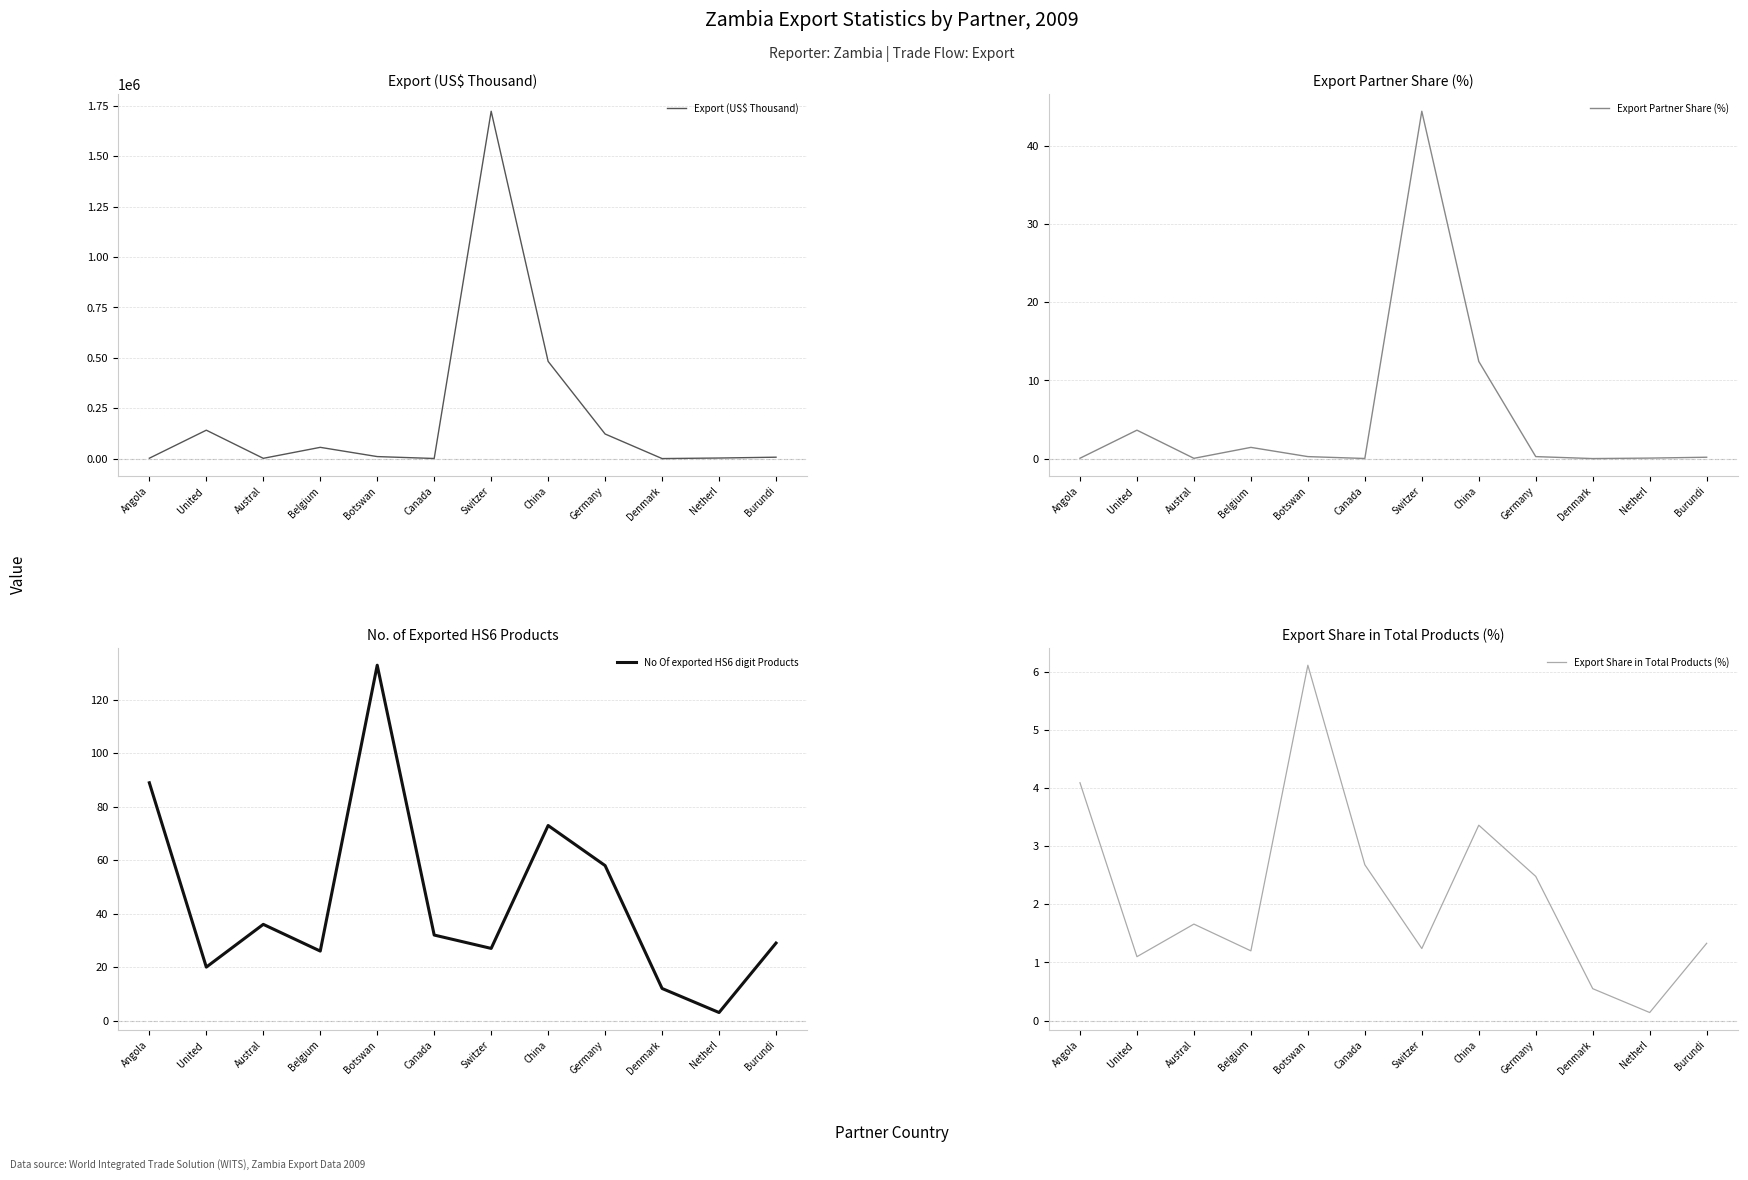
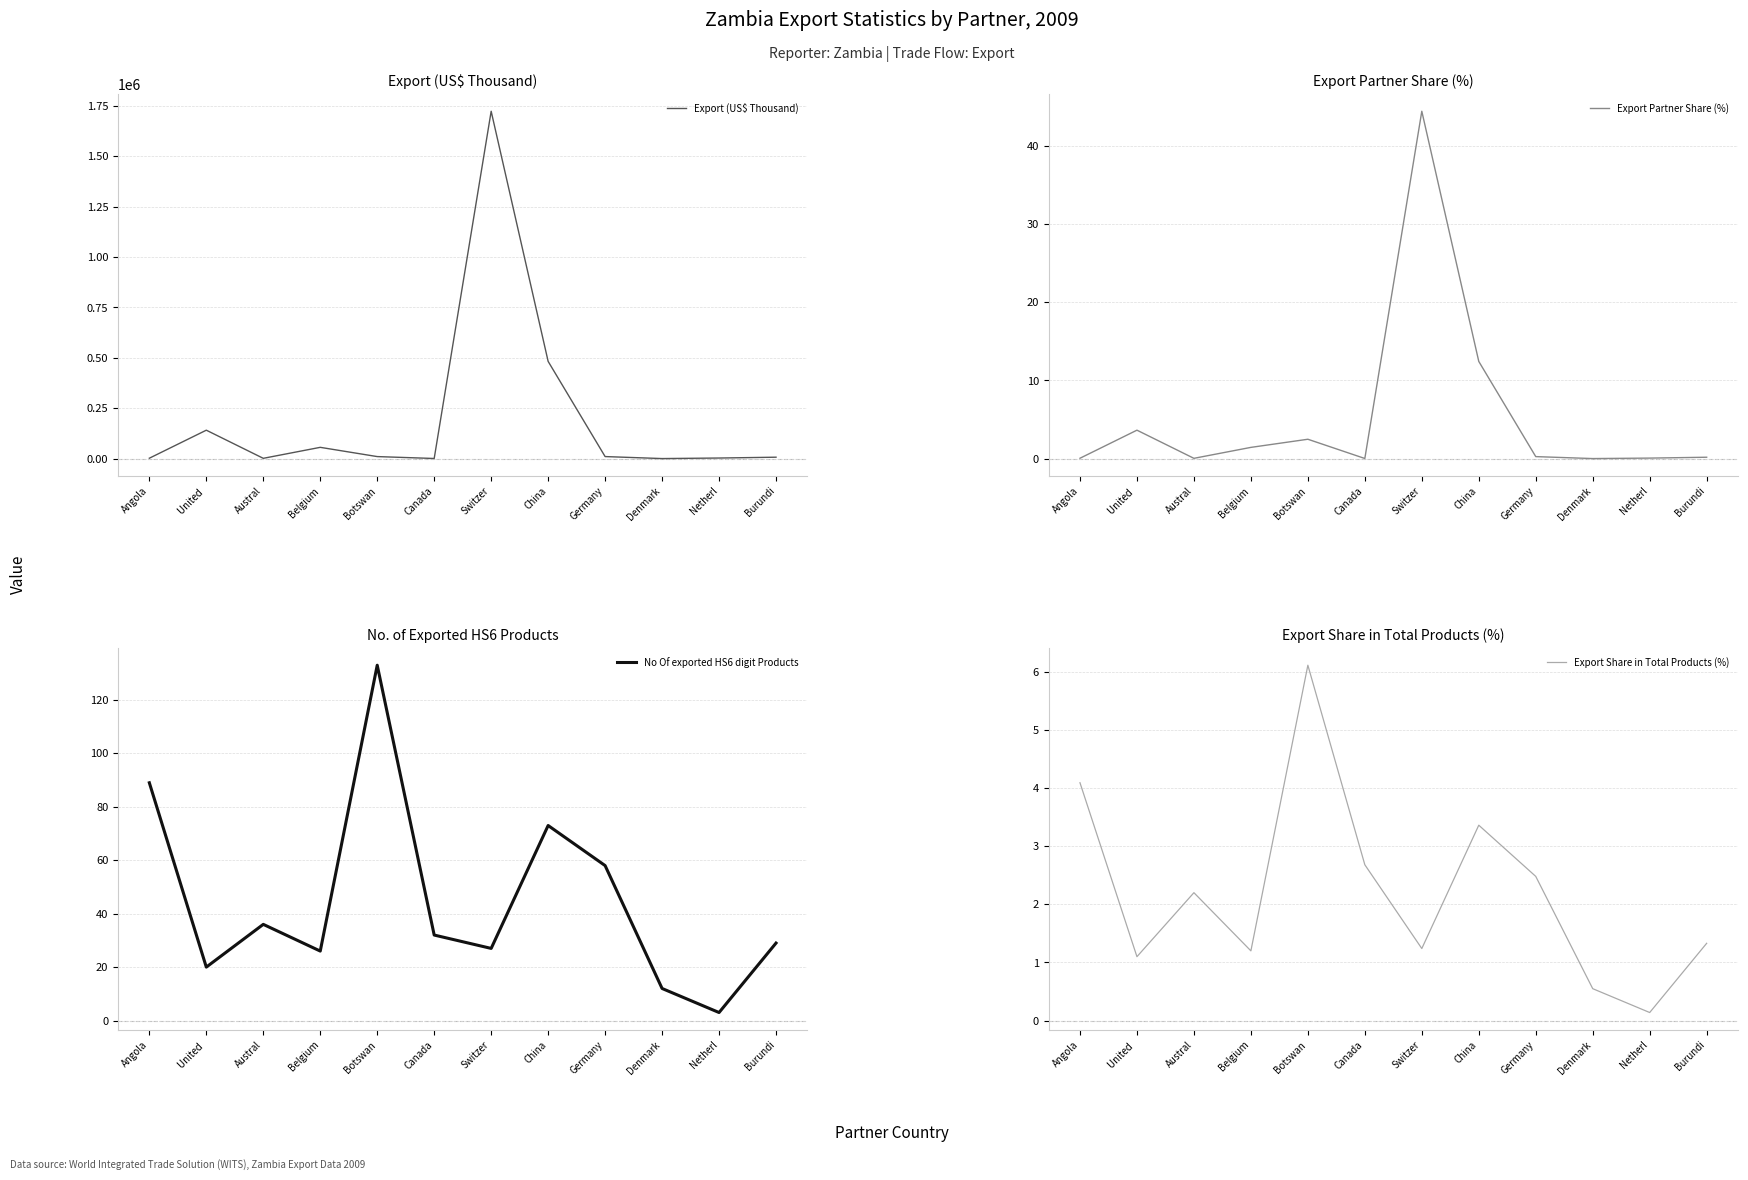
Export (US$ Thousand), Germany: 120000 -> 10000
Export Partner Share (%), Botswan: 0 -> 2
Export Share in Total Products (%), Austral: 1.7 -> 2.2
